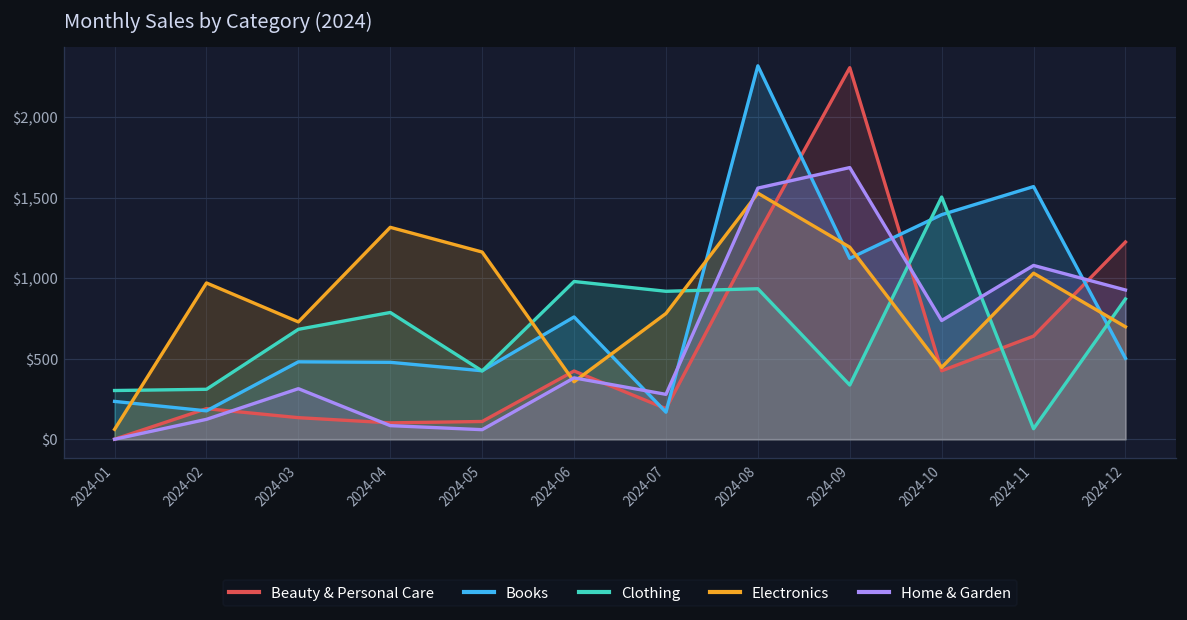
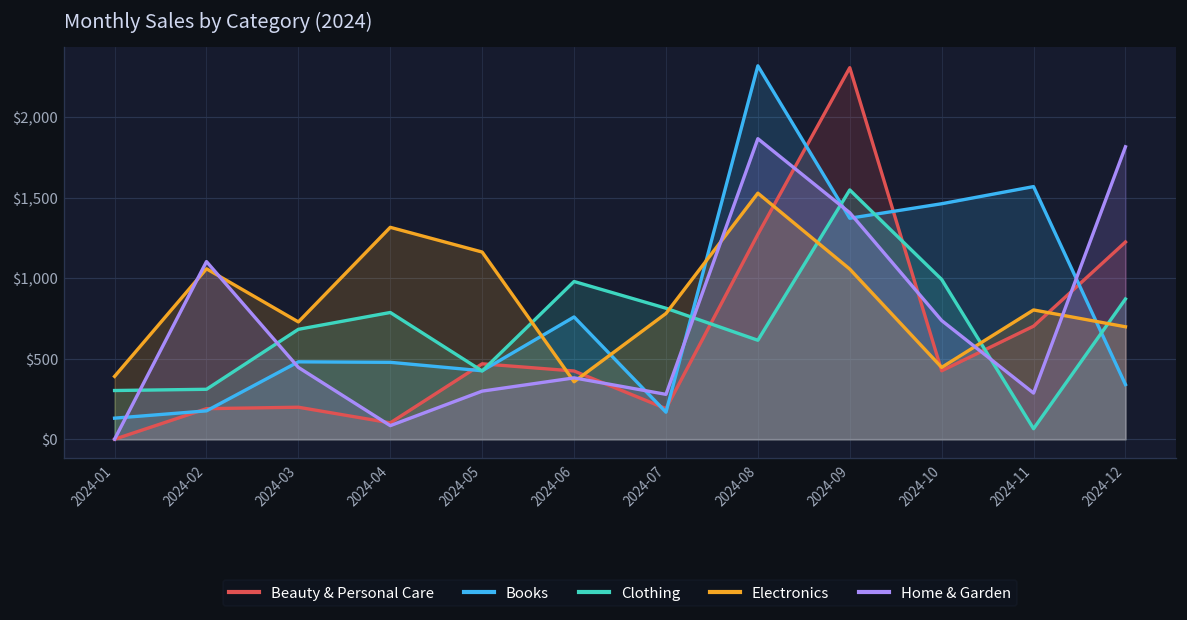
Books, 2024-01: $230 -> $130
Electronics, 2024-01: $60 -> $390
Electronics, 2024-02: $970 -> $1,060
Home & Garden, 2024-02: $120 -> $1,100
Beauty & Personal Care, 2024-03: $130 -> $200
Home & Garden, 2024-03: $310 -> $450
Beauty & Personal Care, 2024-05: $110 -> $470
Home & Garden, 2024-05: $60 -> $300
Clothing, 2024-07: $920 -> $810
Clothing, 2024-08: $930 -> $610
Home & Garden, 2024-08: $1,560 -> $1,870
Books, 2024-09: $1,120 -> $1,370
Clothing, 2024-09: $340 -> $1,550
Electronics, 2024-09: $1,190 -> $1,060
Home & Garden, 2024-09: $1,690 -> $1,410
Books, 2024-10: $1,390 -> $1,460
Clothing, 2024-10: $1,500 -> $990
Beauty & Personal Care, 2024-11: $640 -> $700
Electronics, 2024-11: $1,030 -> $800
Home & Garden, 2024-11: $1,080 -> $290
Books, 2024-12: $500 -> $340
Home & Garden, 2024-12: $930 -> $1,820
